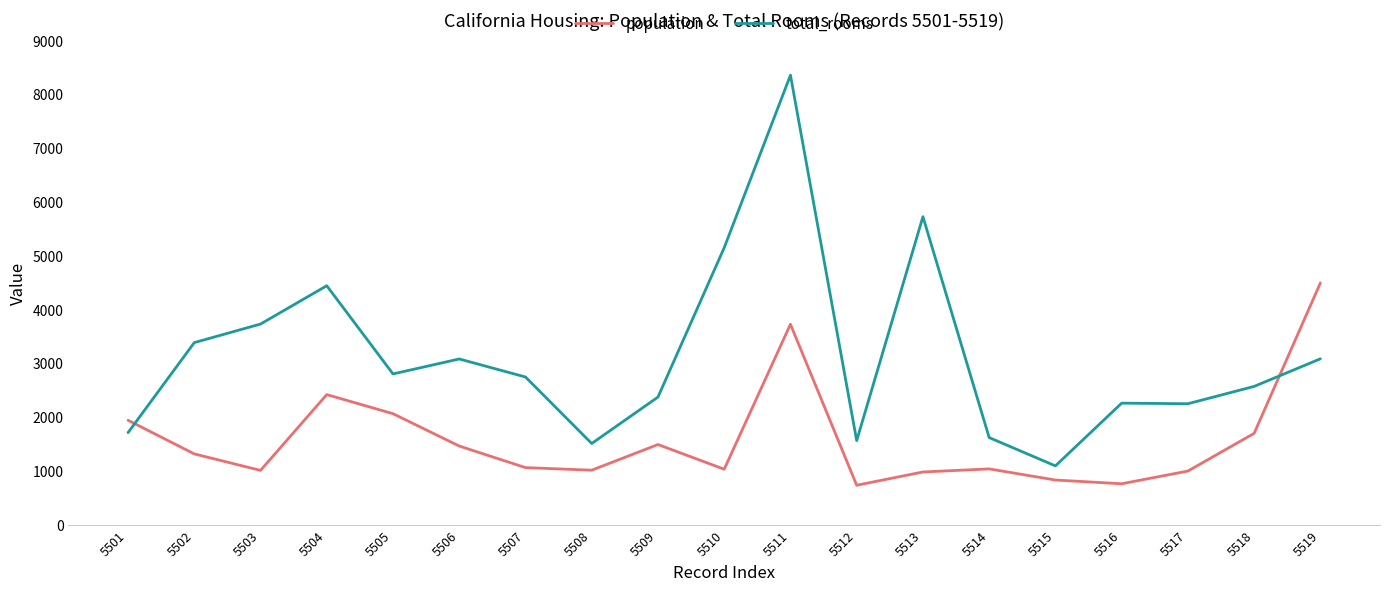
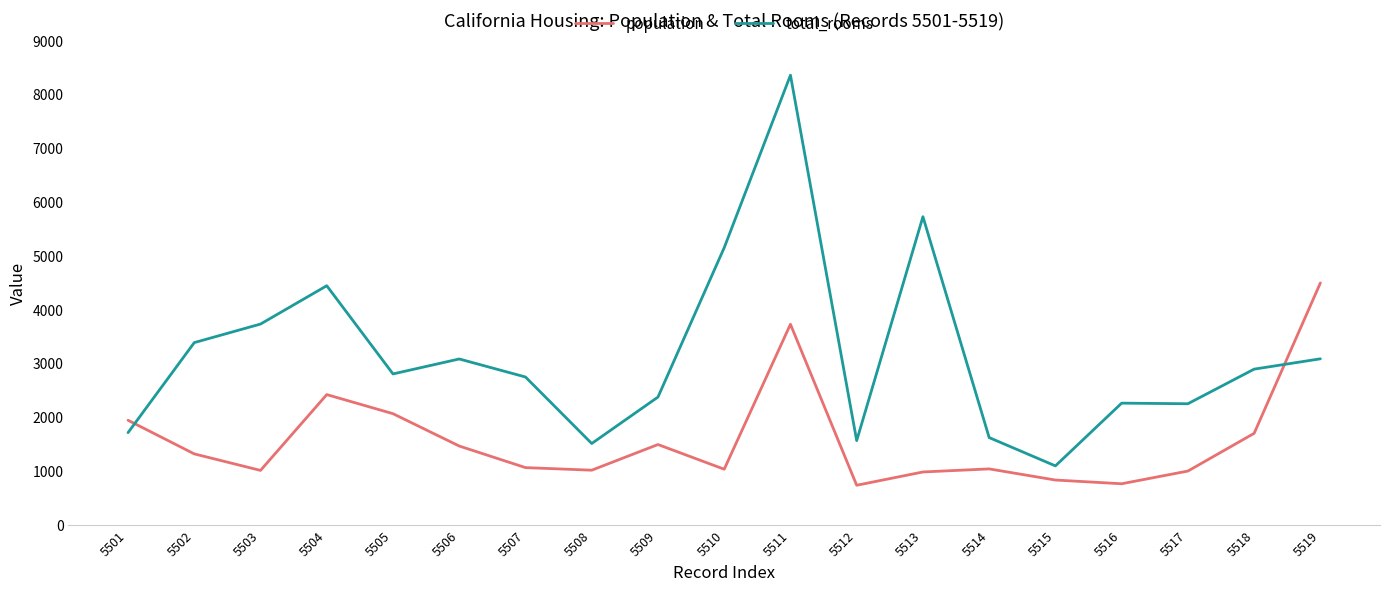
total_rooms, 5518: 2600 -> 2900
